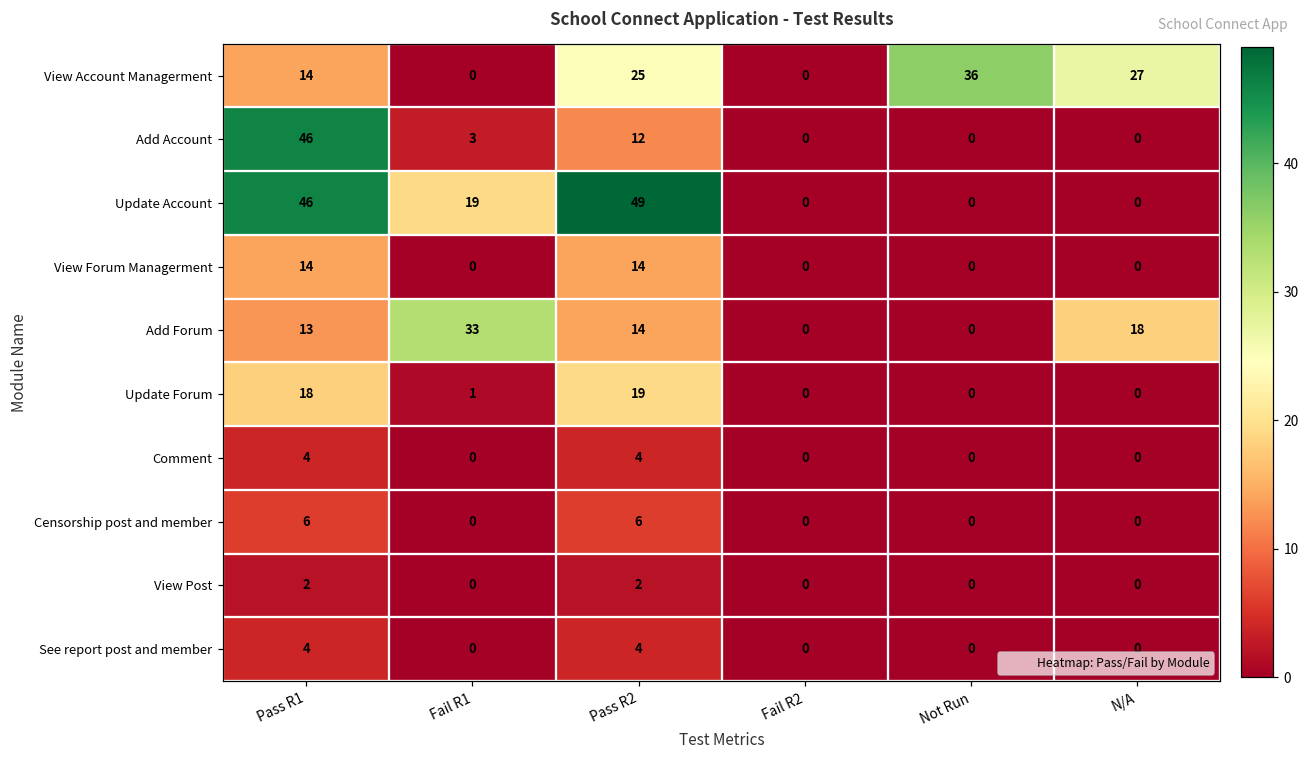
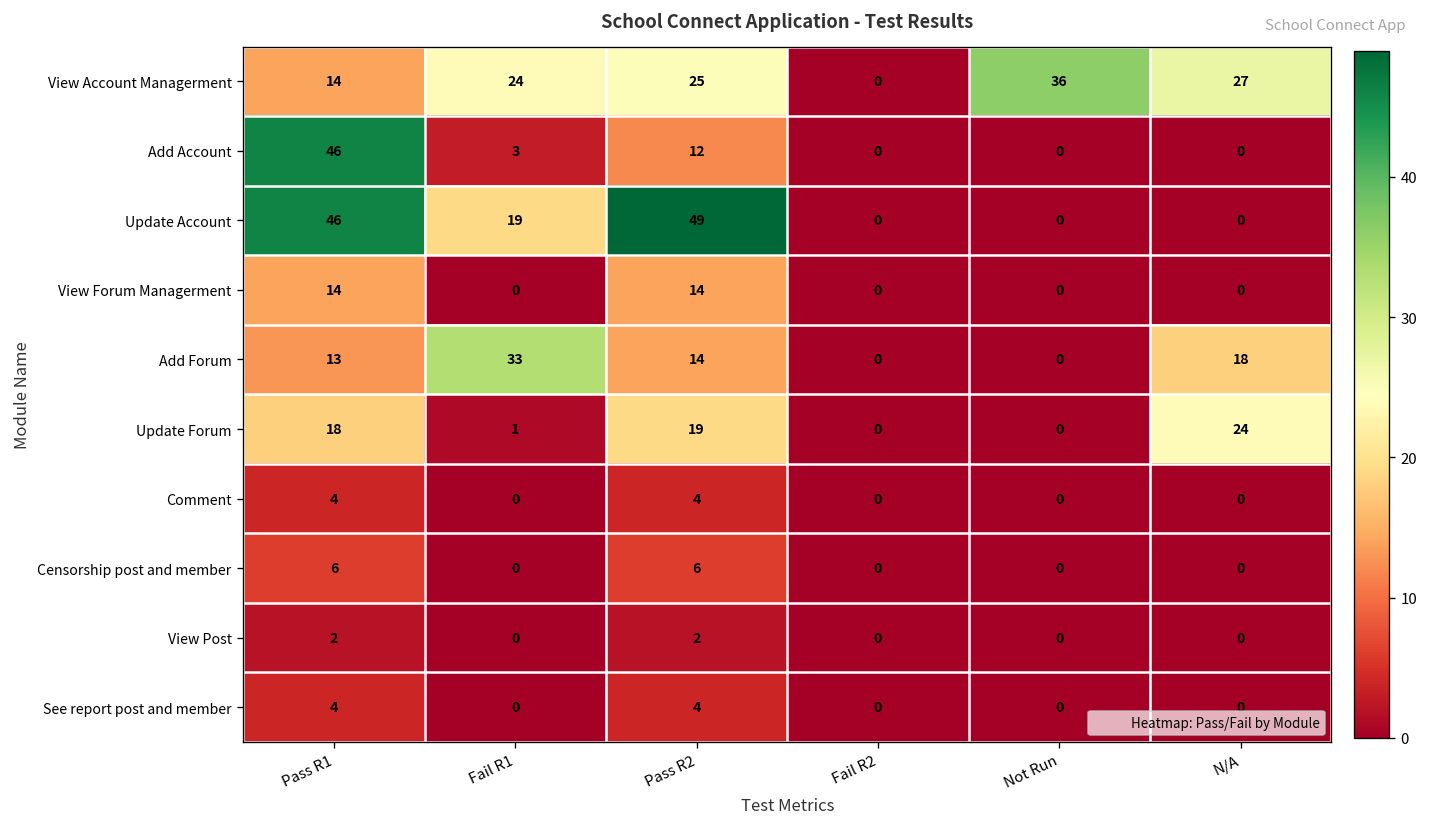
View Account Managerment, Fail R1: 0 -> 24
Update Forum, N/A: 0 -> 24
